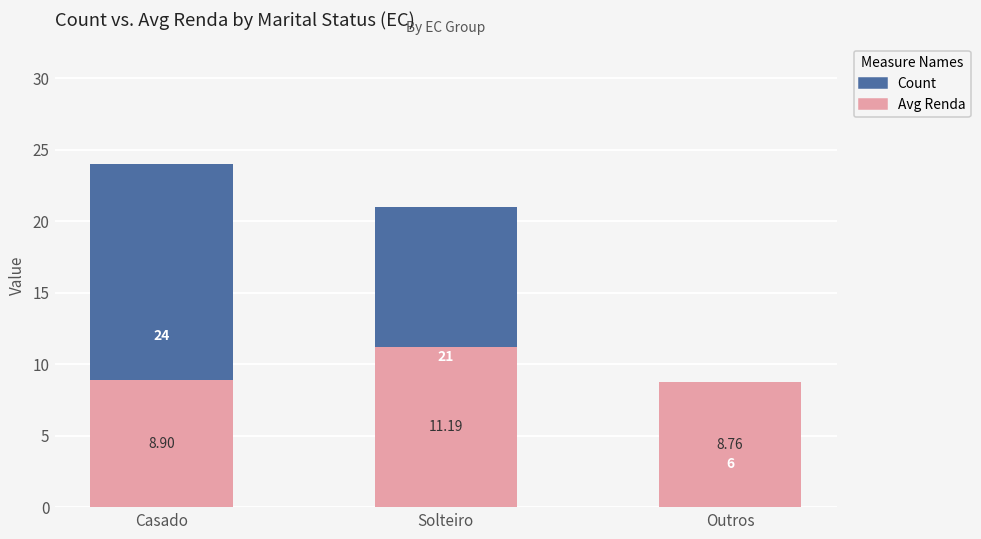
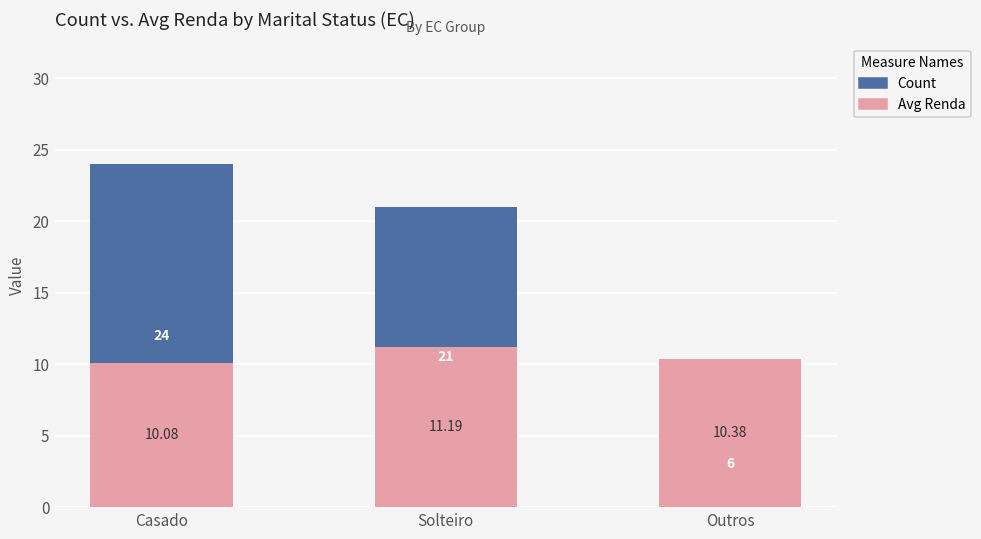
Avg Renda, Casado: 8.90 -> 10.08
Avg Renda, Outros: 8.76 -> 10.38
